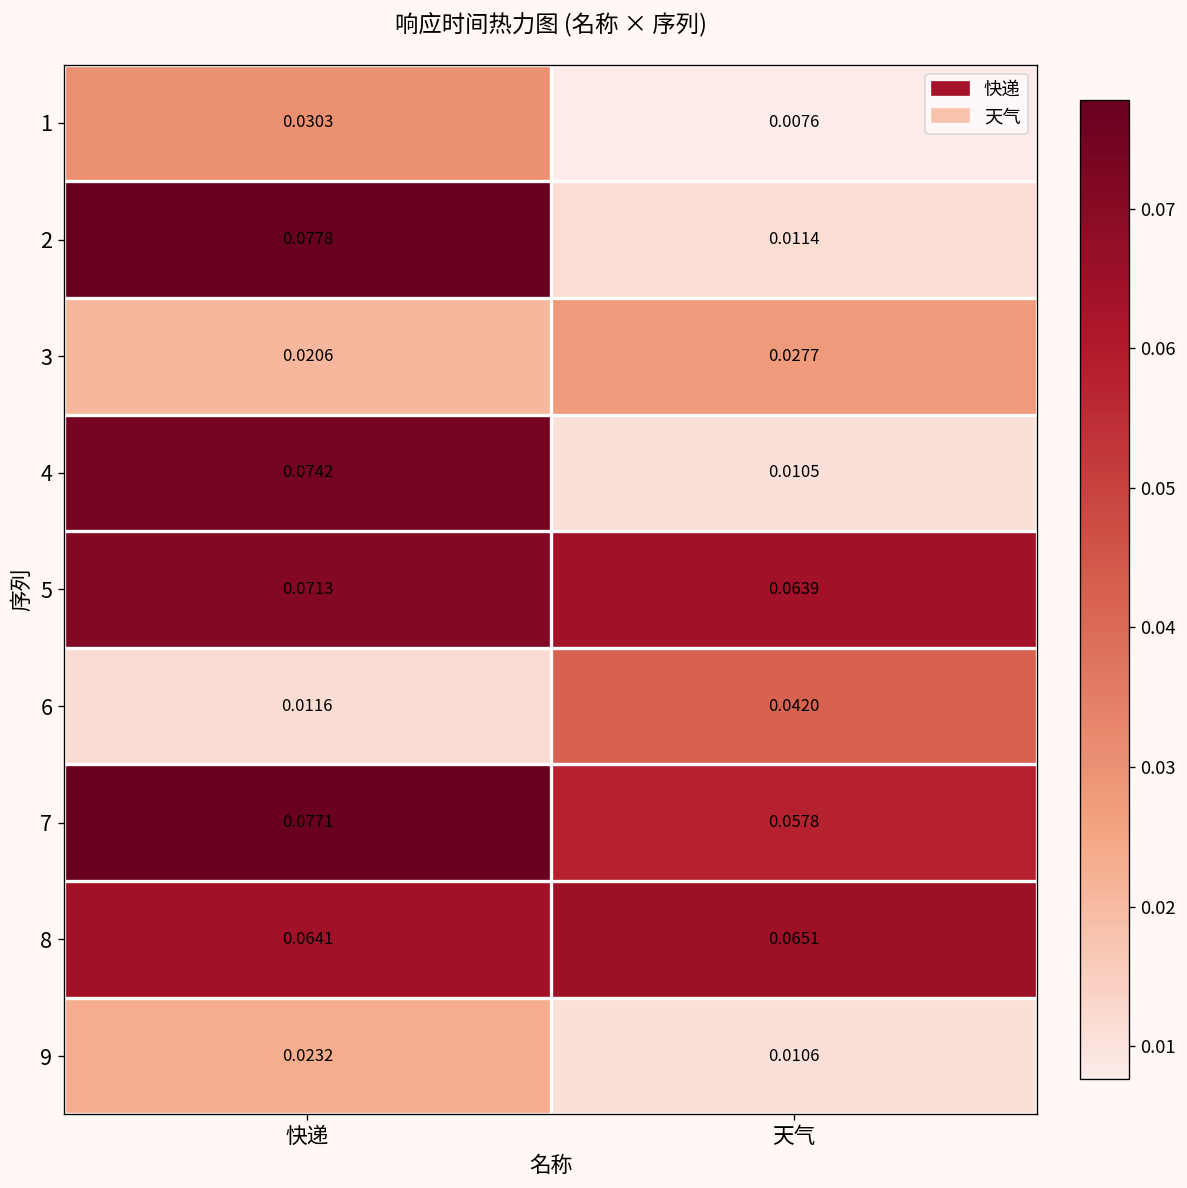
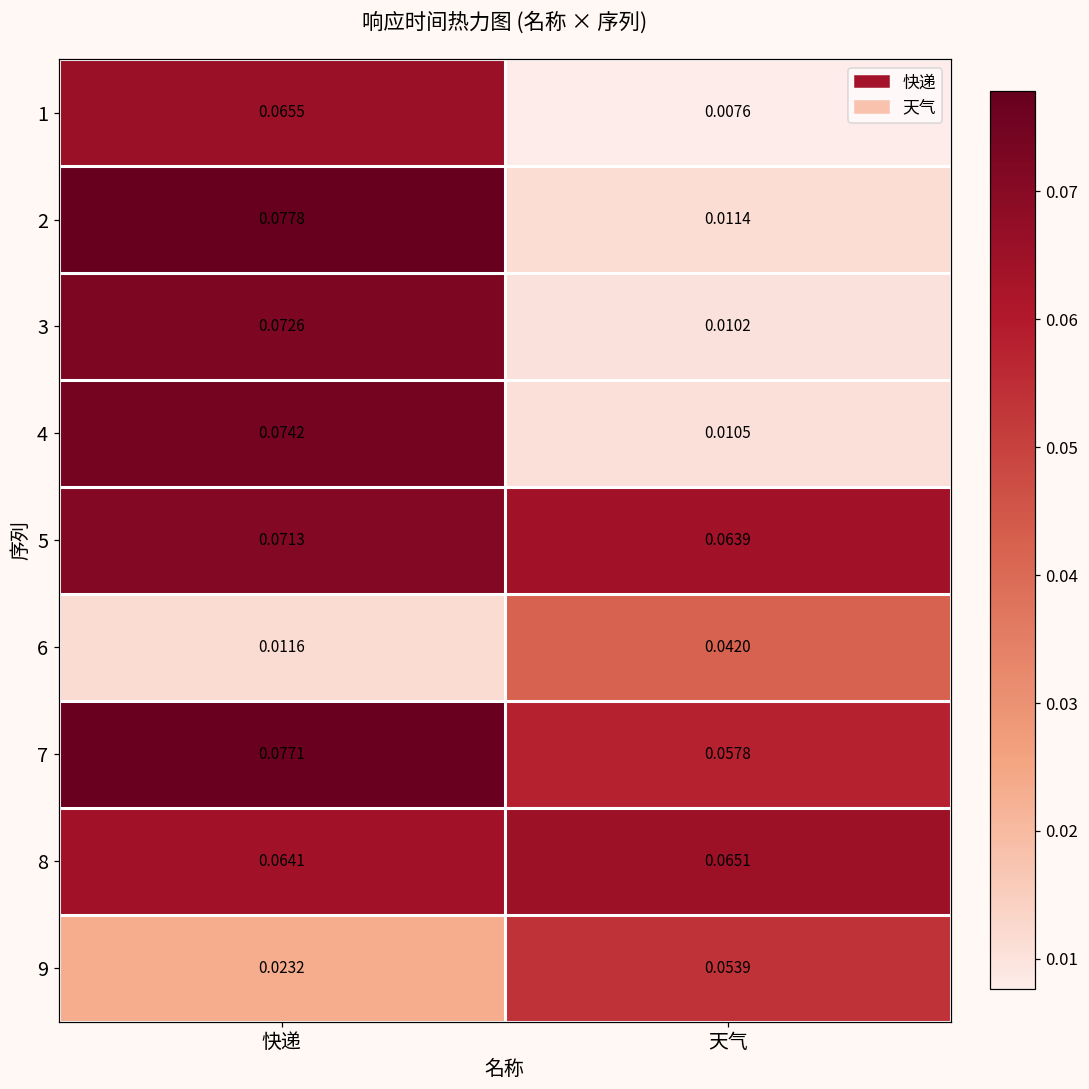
1, 快递: 0.0303 -> 0.0655
3, 快递: 0.0206 -> 0.0726
3, 天气: 0.0277 -> 0.0102
9, 天气: 0.0106 -> 0.0539
